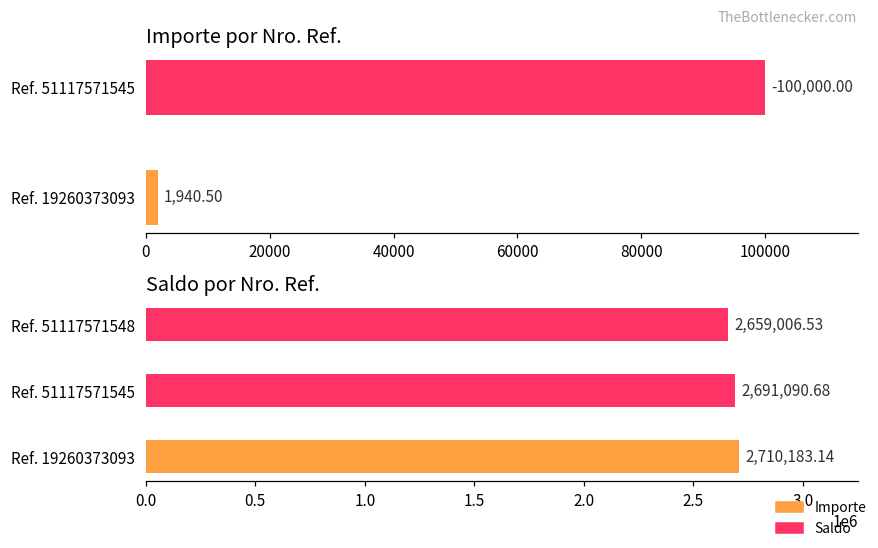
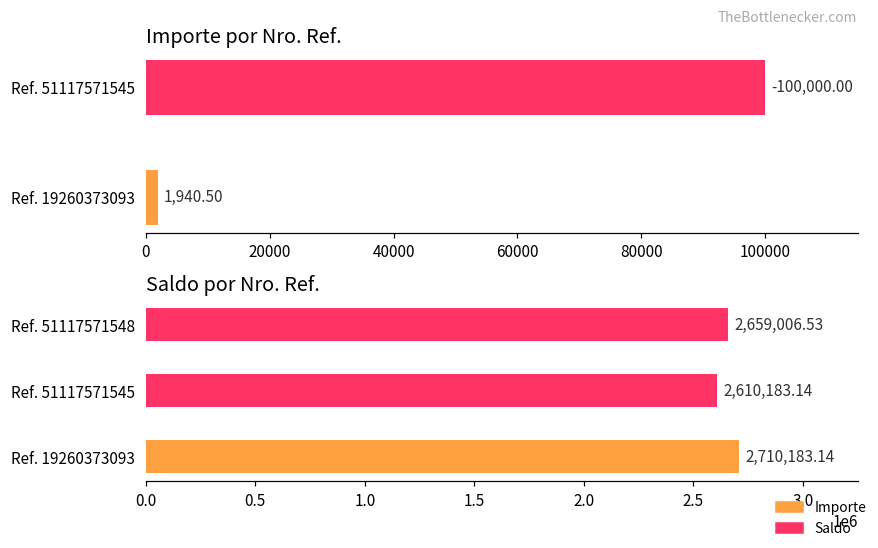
Saldo por Nro. Ref., Ref. 51117571545: 2,691,090.68 -> 2,610,183.14
